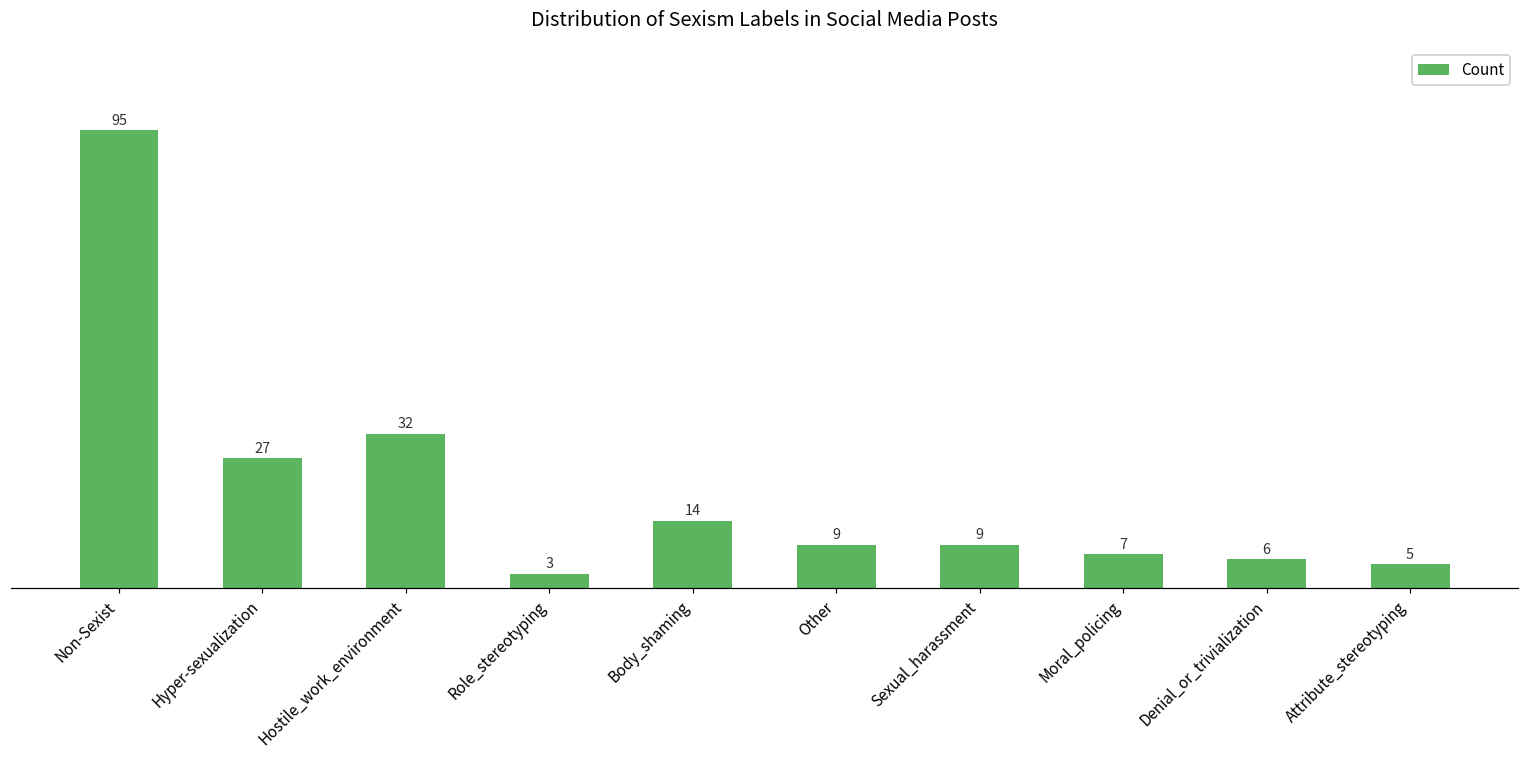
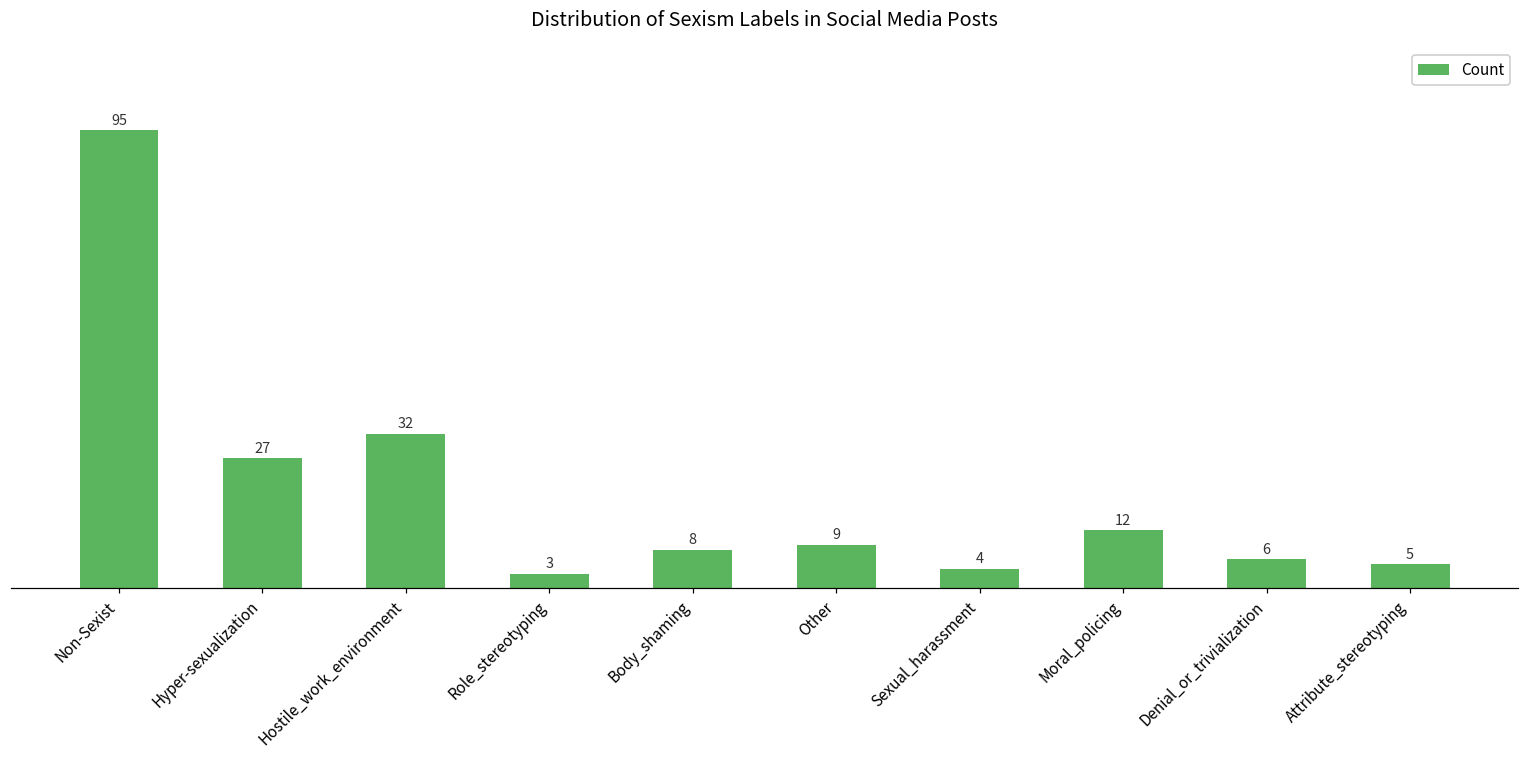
Body_shaming: 14 -> 8
Sexual_harassment: 9 -> 4
Moral_policing: 7 -> 12
